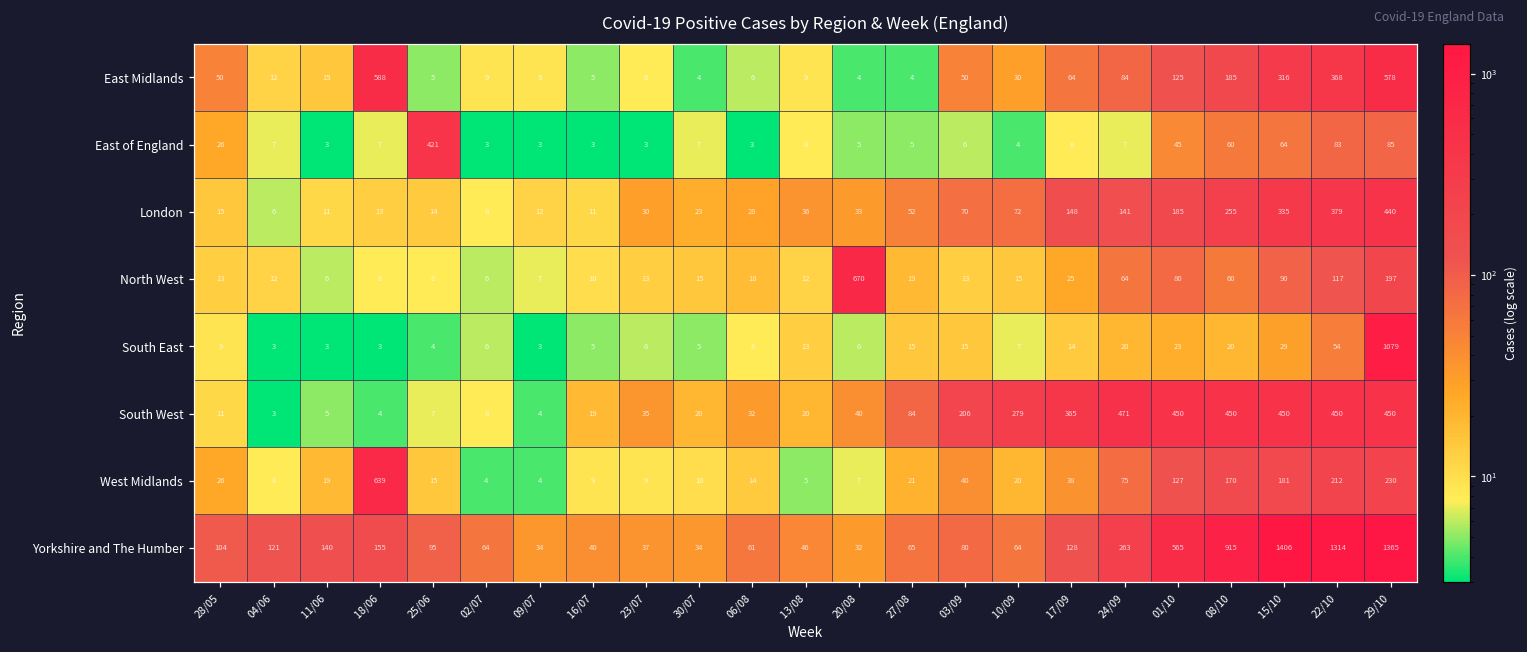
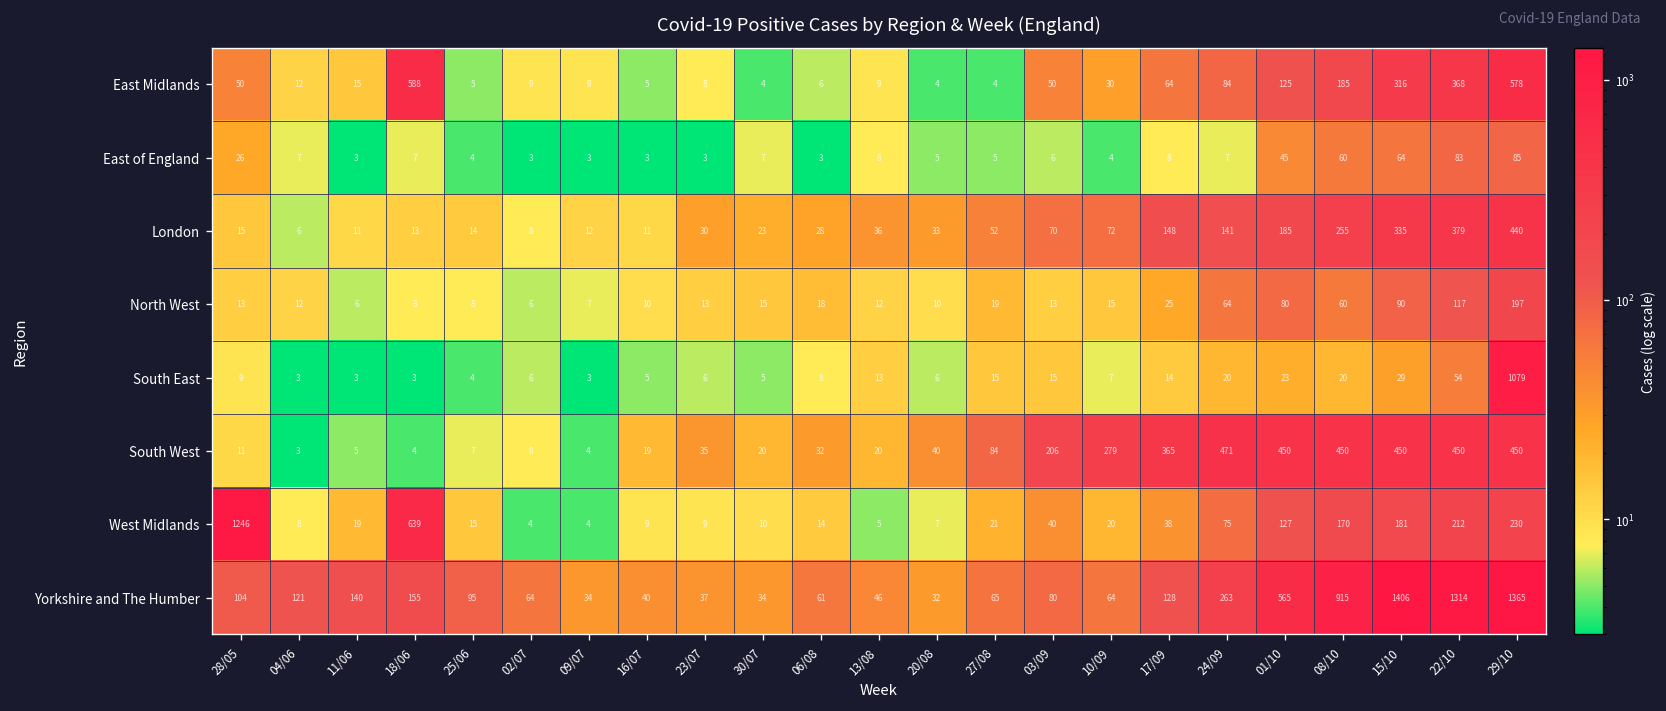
East of England, 25/06: 421 -> 4
North West, 20/08: 670 -> 10
West Midlands, 28/05: 26 -> 1246
